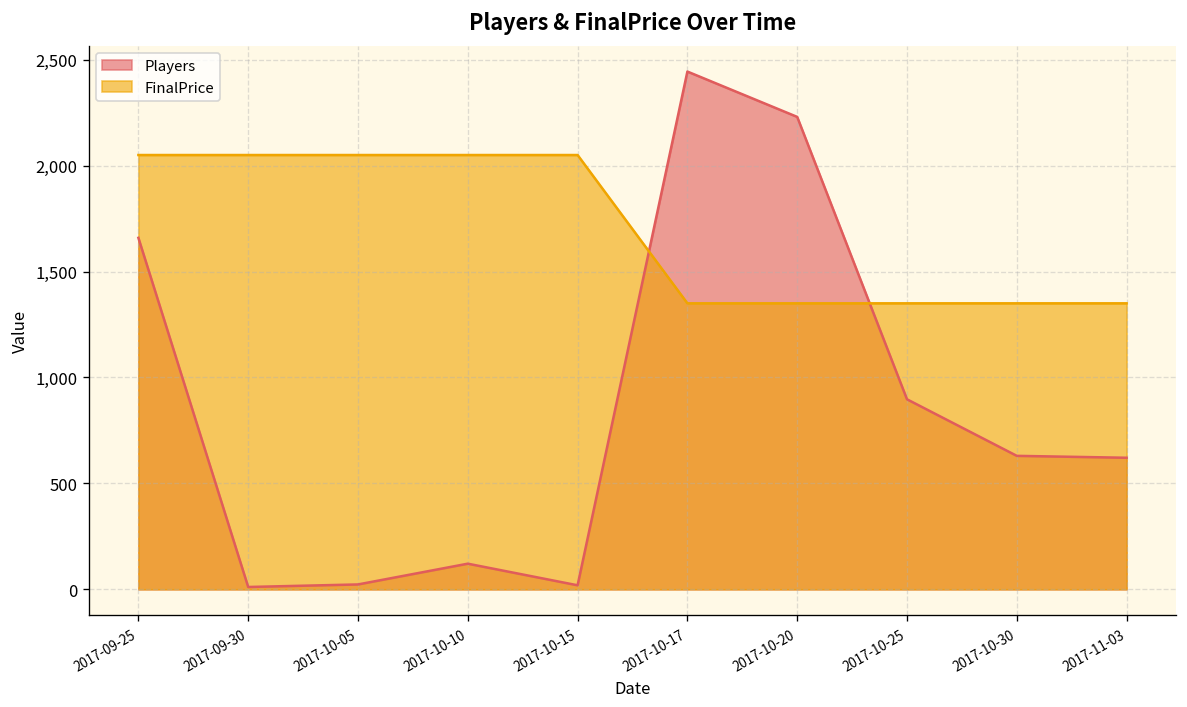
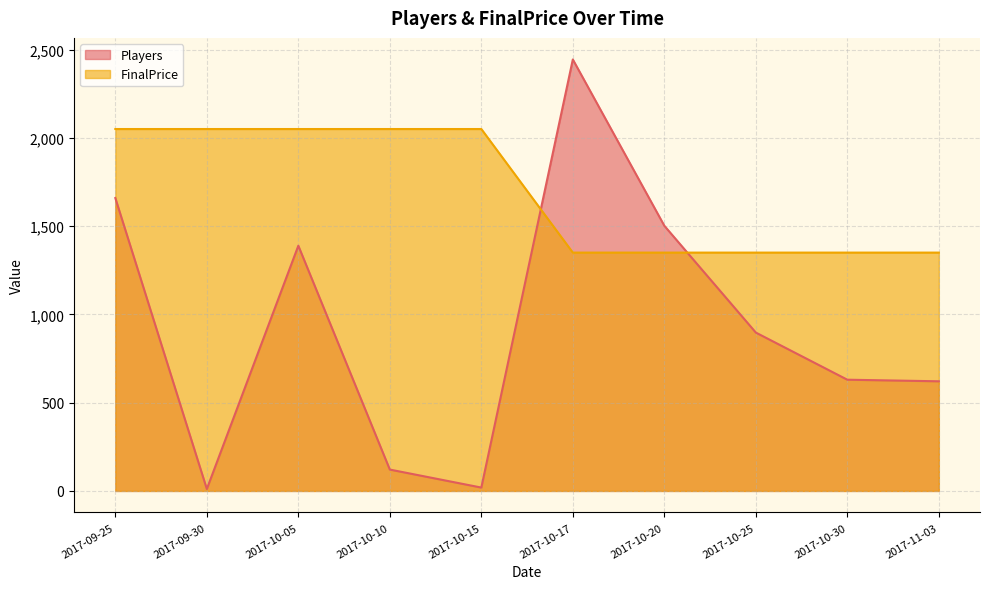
Players, 2017-10-05: 20 -> 1,390
Players, 2017-10-20: 2,230 -> 1,500
